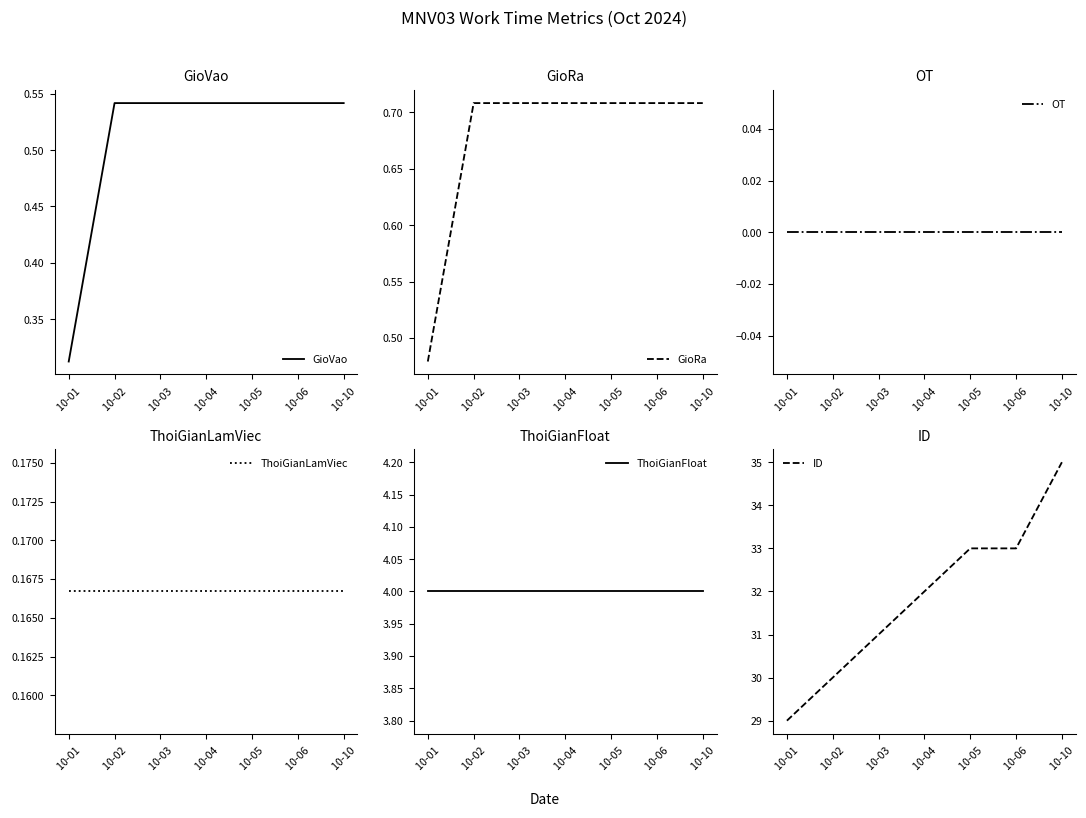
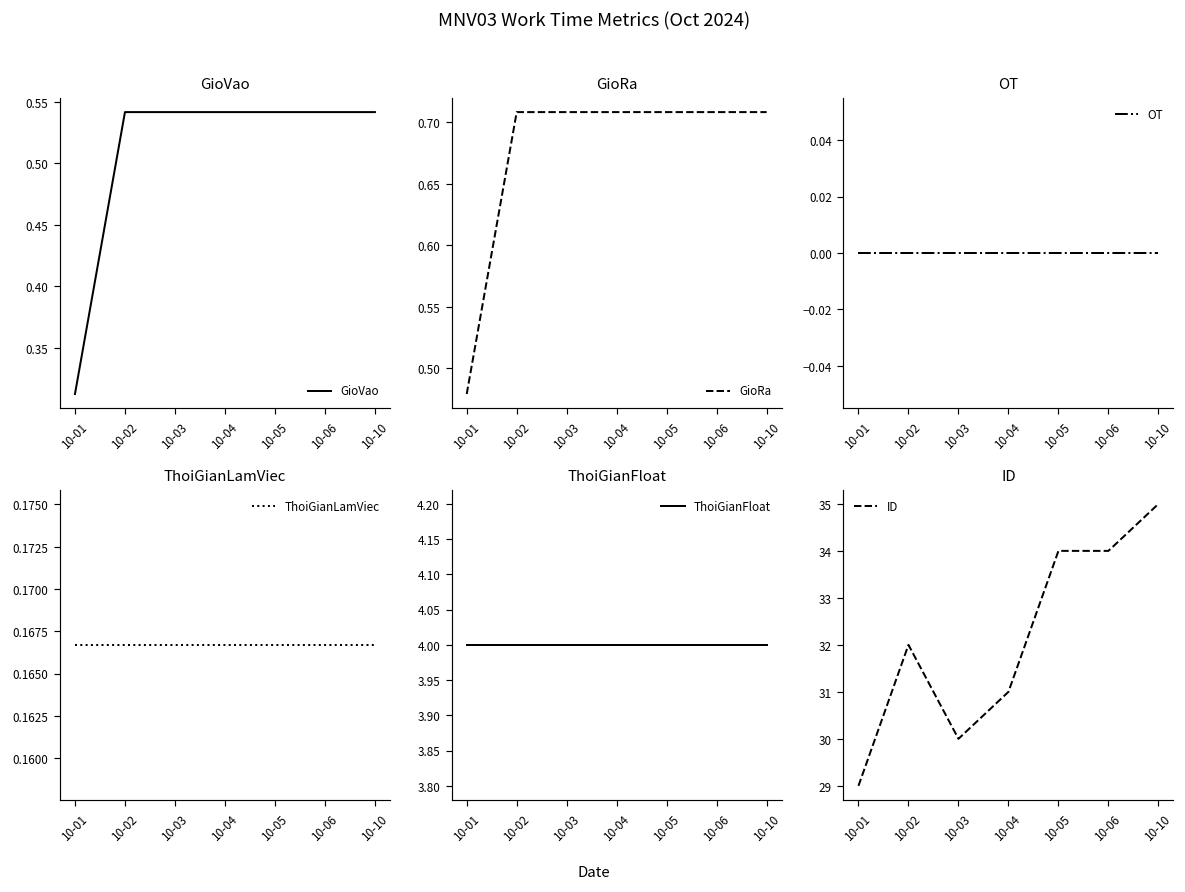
ID, 10-02: 30 -> 32
ID, 10-03: 31 -> 30
ID, 10-04: 32 -> 31
ID, 10-05: 33 -> 34
ID, 10-06: 33 -> 34
